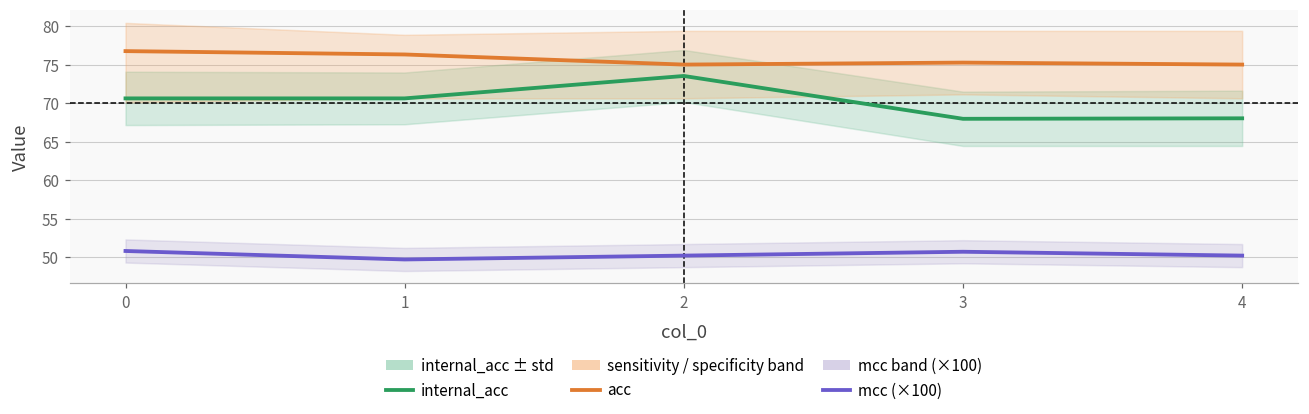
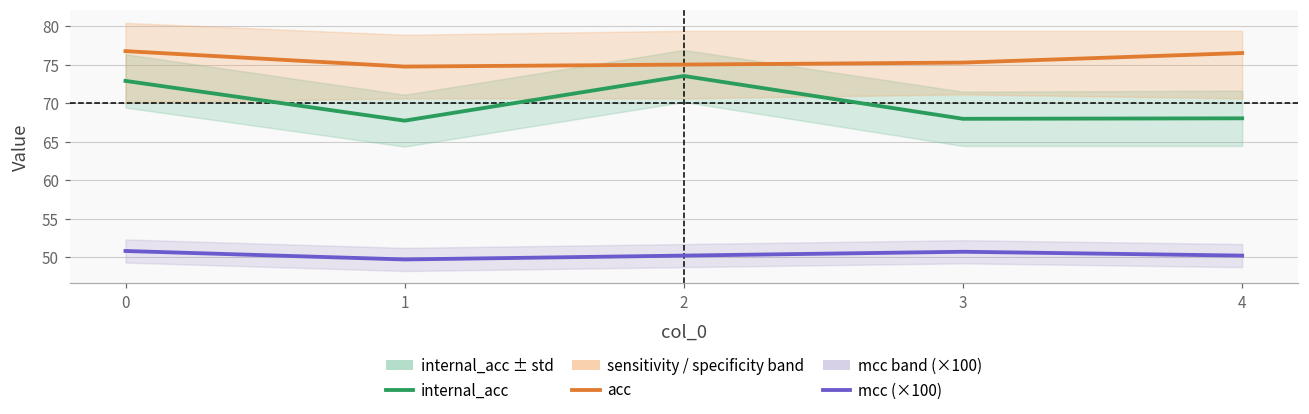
internal_acc, 0: 71 -> 73
internal_acc, 1: 71 -> 68
acc, 1: 76 -> 75
acc, 4: 75 -> 77
